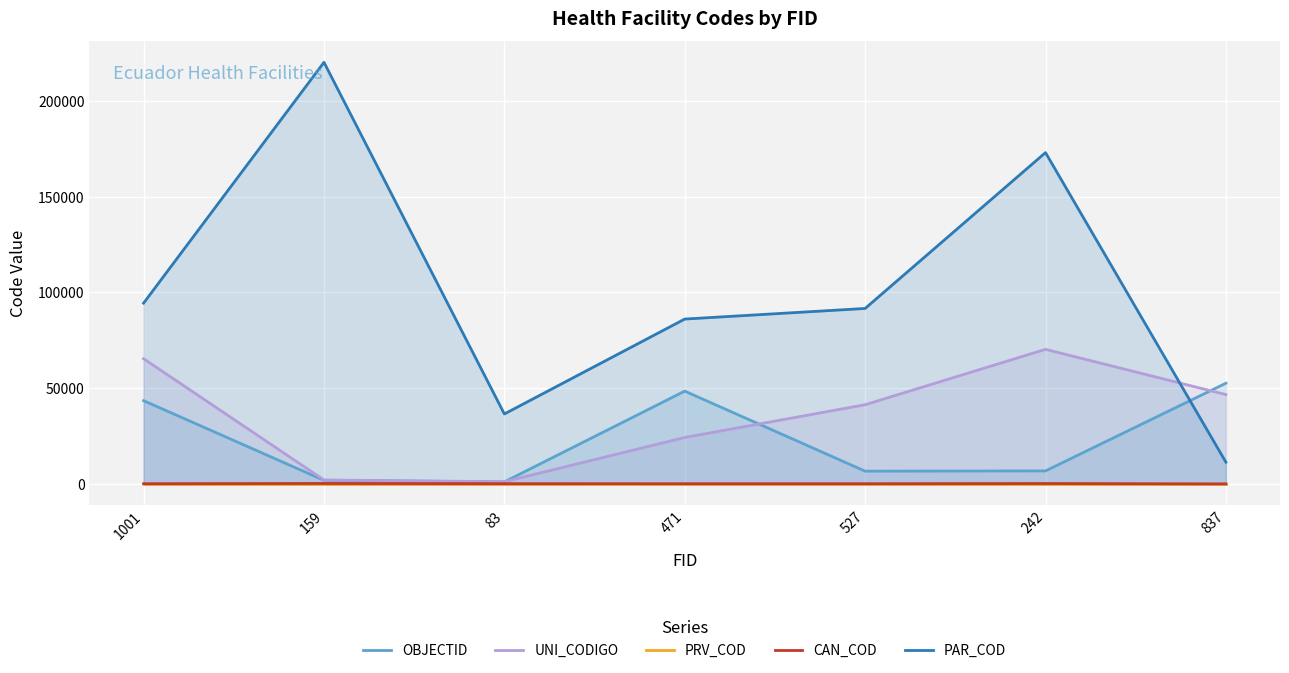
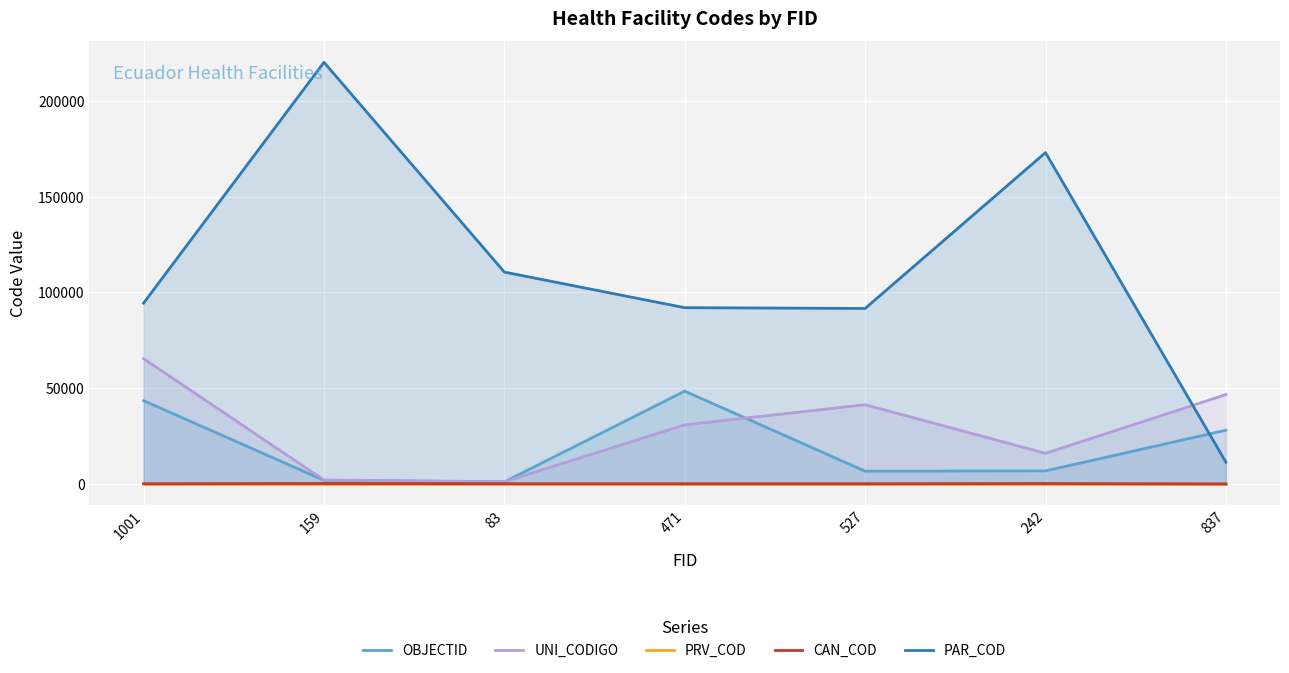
PAR_COD, 83: 37000 -> 111000
UNI_CODIGO, 471: 24000 -> 31000
PAR_COD, 471: 86000 -> 92000
UNI_CODIGO, 242: 70000 -> 16000
OBJECTID, 837: 53000 -> 28000
